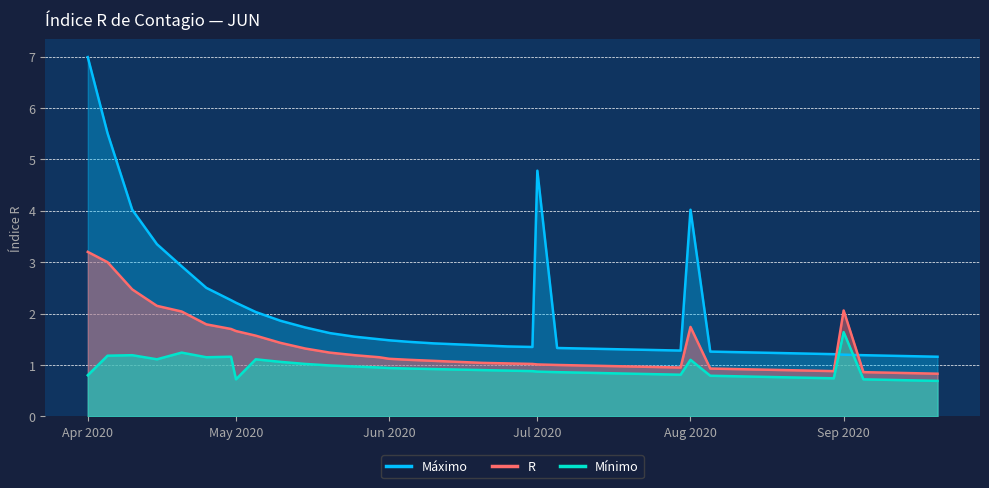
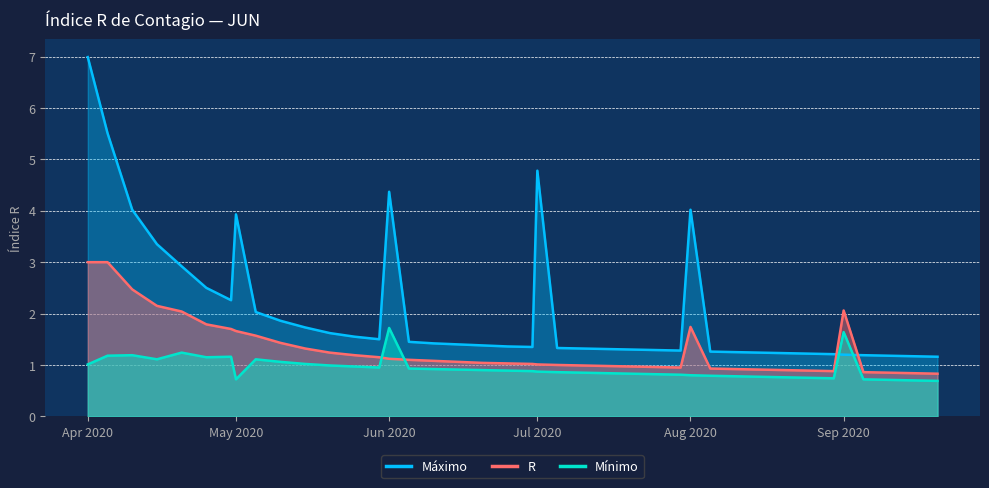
R, Apr 2020: 3.2 -> 3.0
Mínimo, Apr 2020: 0.8 -> 1.0
Máximo, May 2020: 2.2 -> 3.9
Máximo, Jun 2020: 1.5 -> 4.4
Mínimo, Jun 2020: 0.9 -> 1.7
Mínimo, Aug 2020: 1.1 -> 0.8
